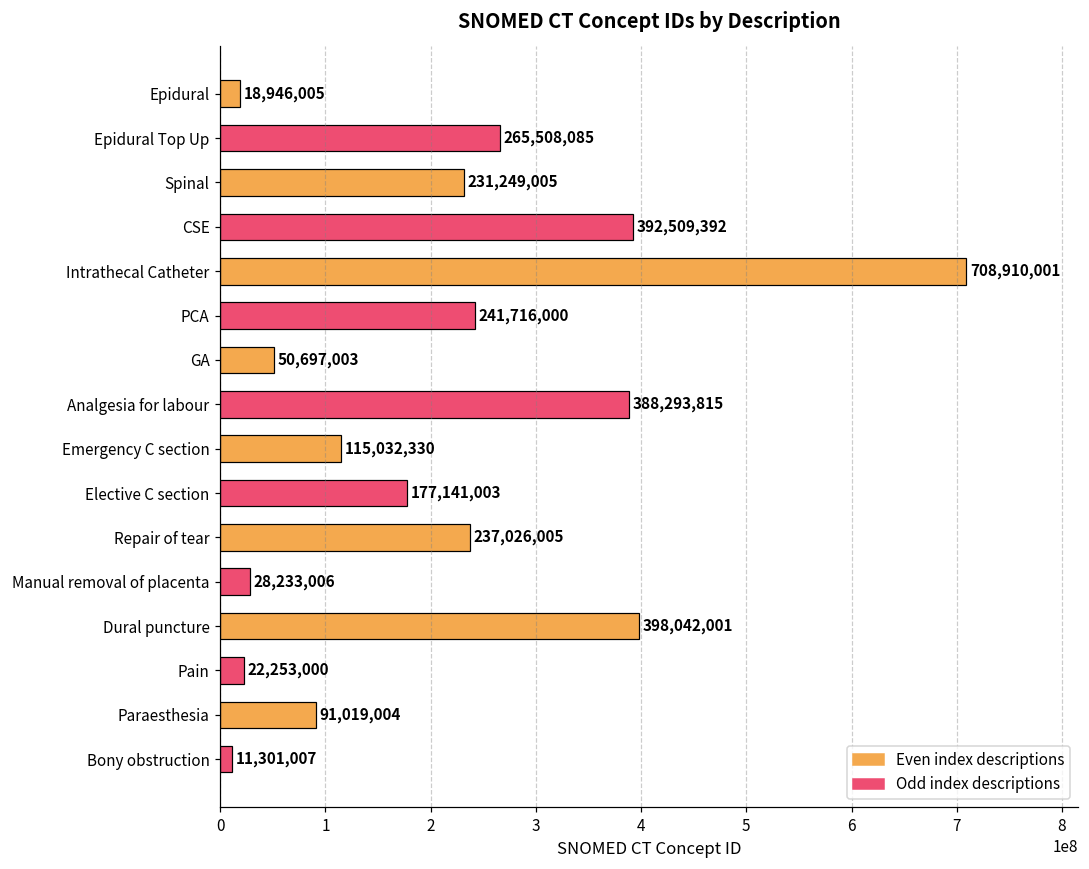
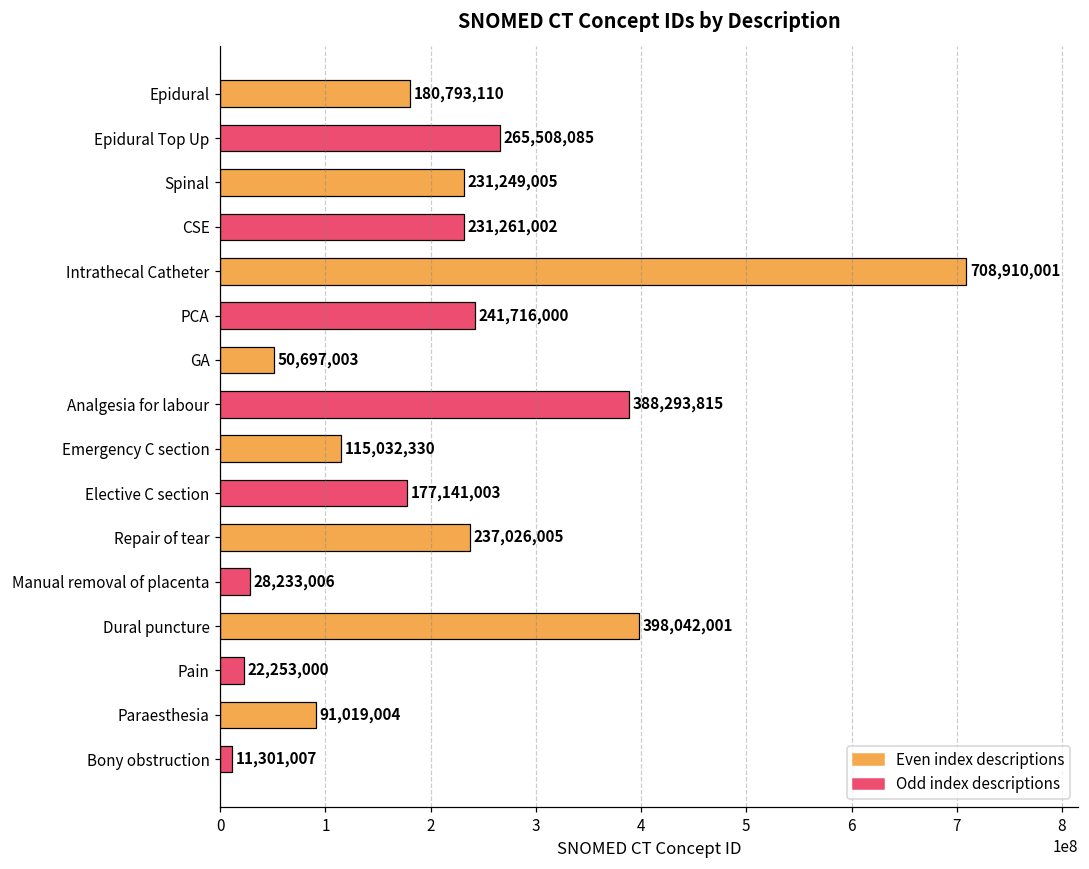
Epidural: 18,946,005 -> 180,793,110
CSE: 392,509,392 -> 231,261,002
